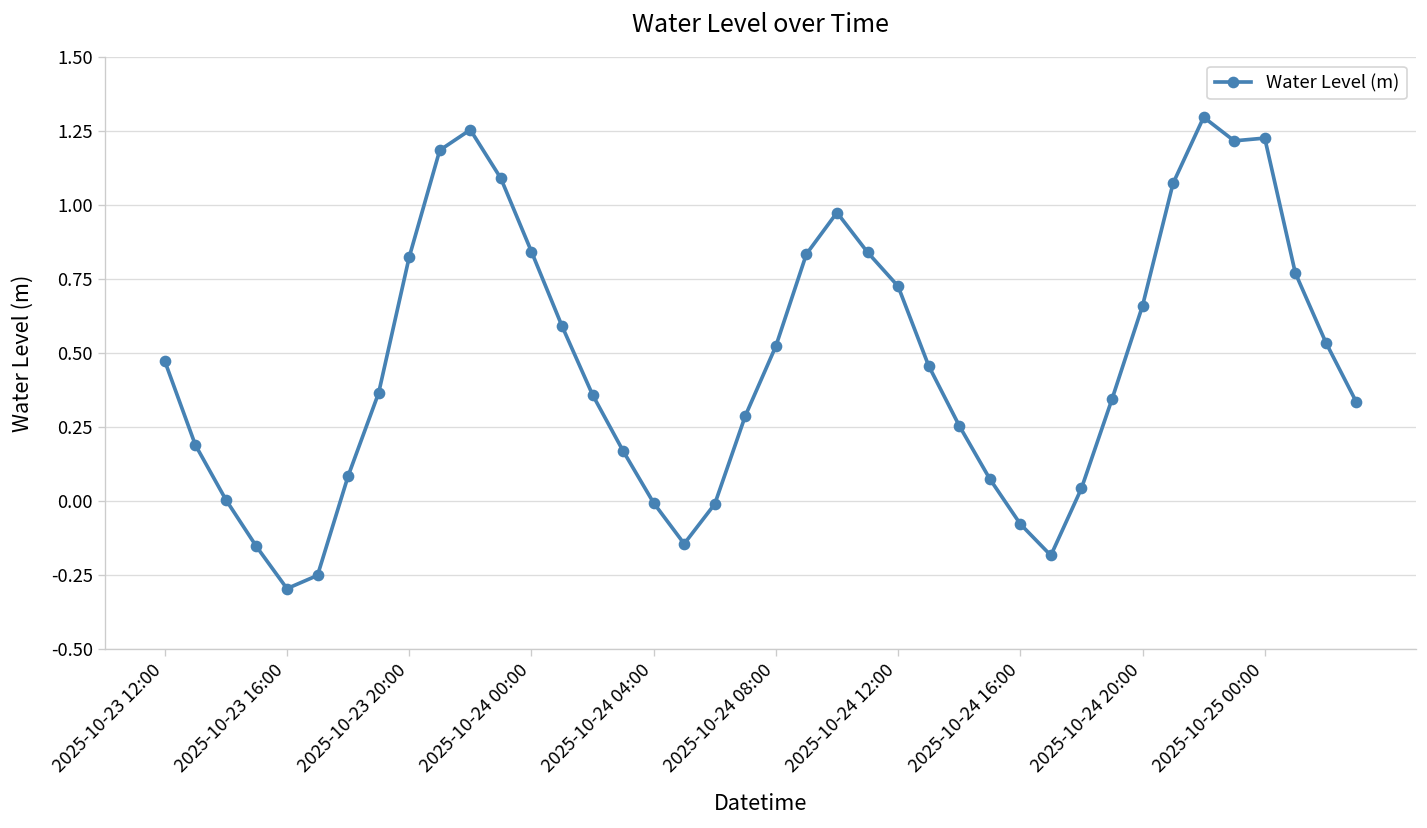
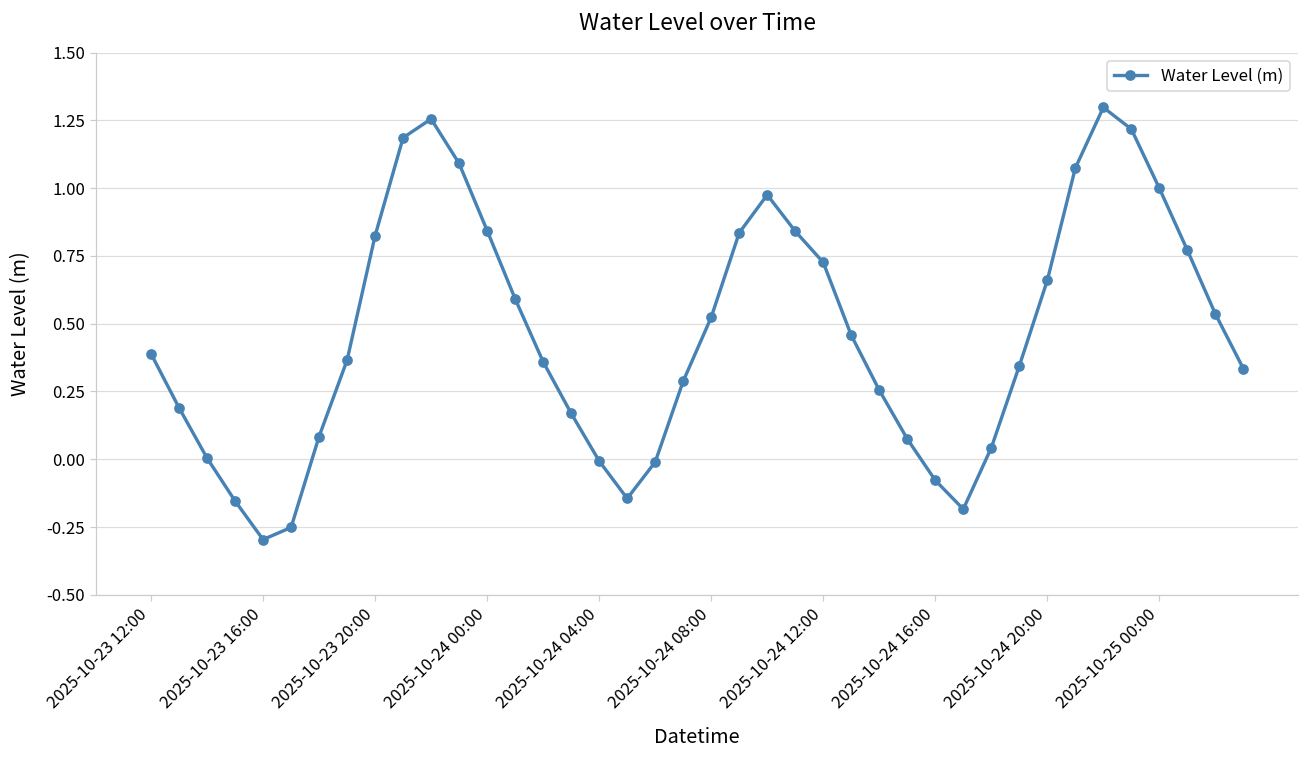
2025-10-23 12:00: 0.47 -> 0.39
2025-10-25 00:00: 1.23 -> 1.00
